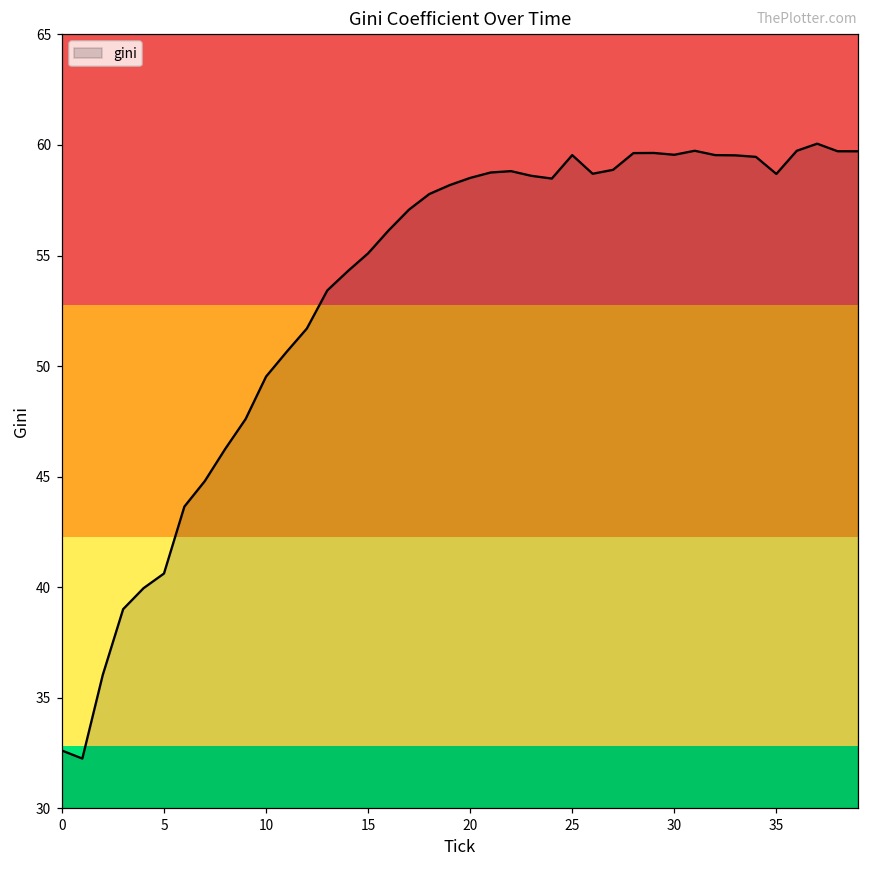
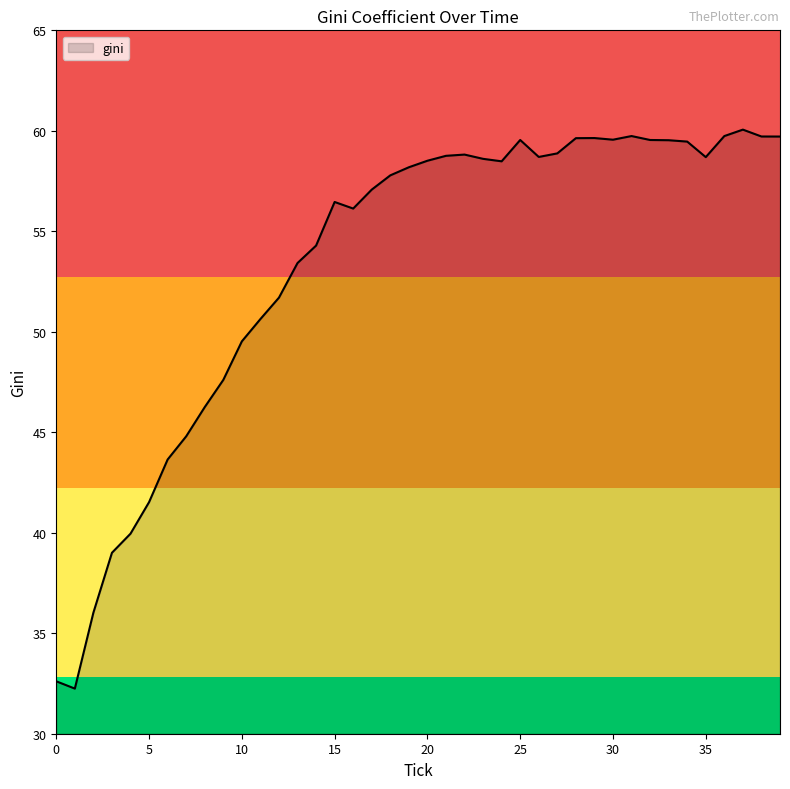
5: 40.6 -> 41.5
15: 55.1 -> 56.5
